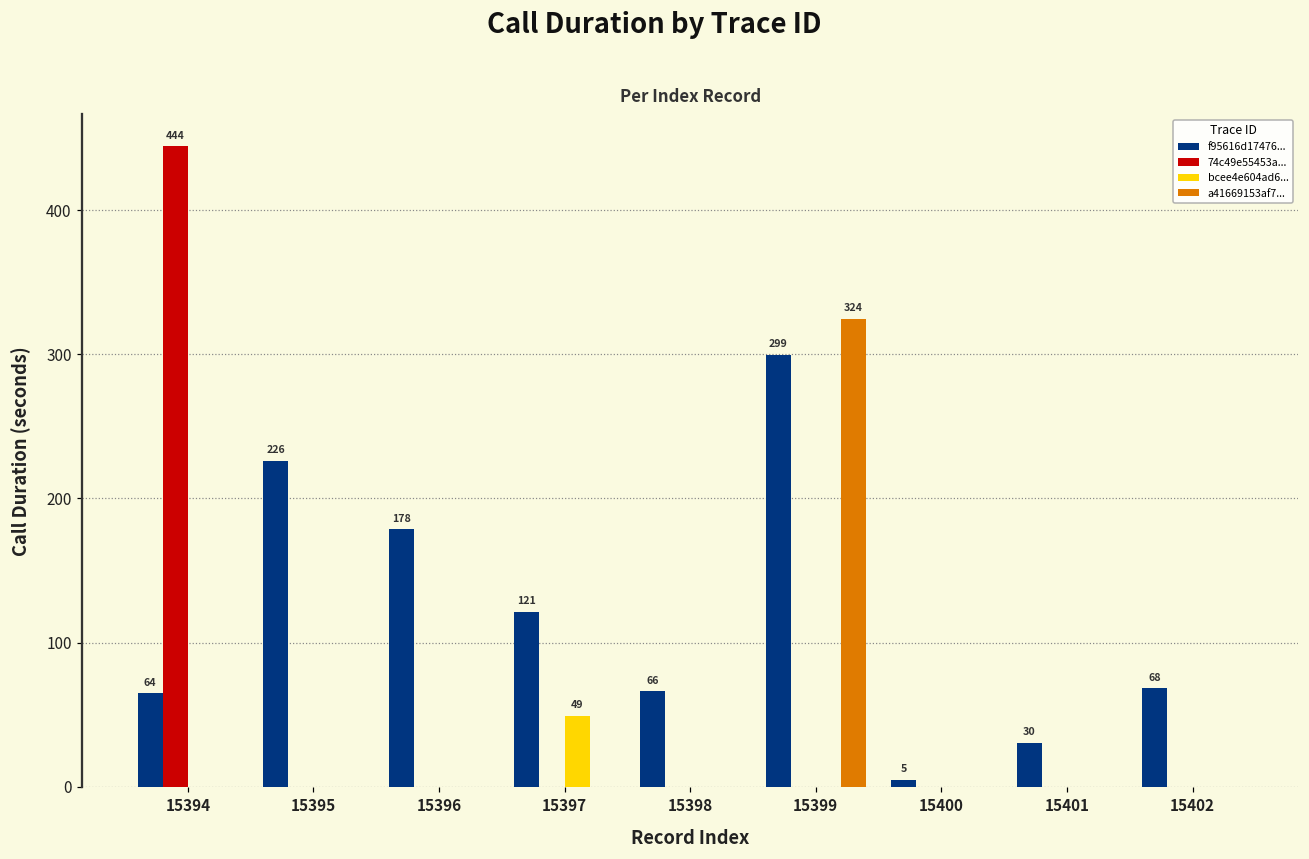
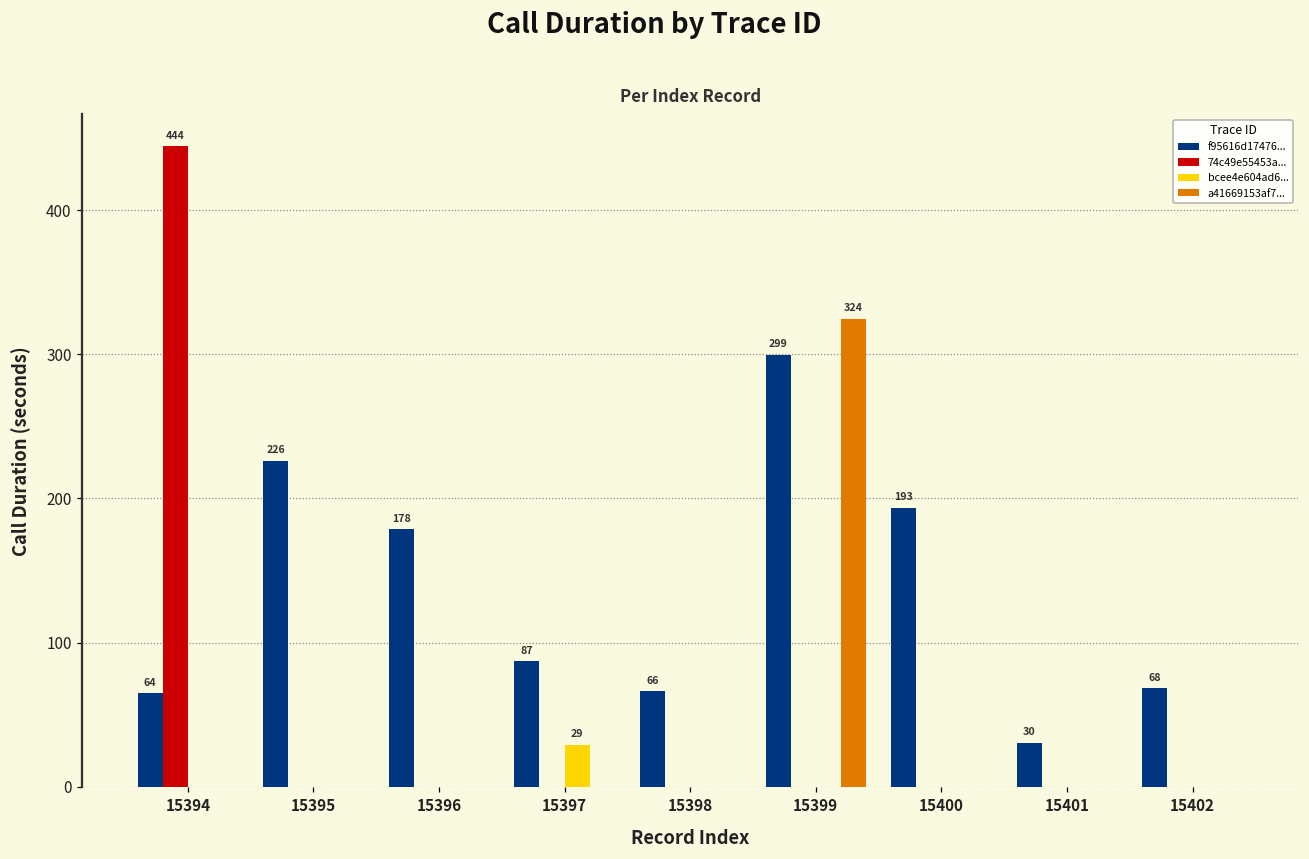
f95616d17476..., 15397: 121 -> 87
bcee4e604ad6..., 15397: 49 -> 29
f95616d17476..., 15400: 5 -> 193
